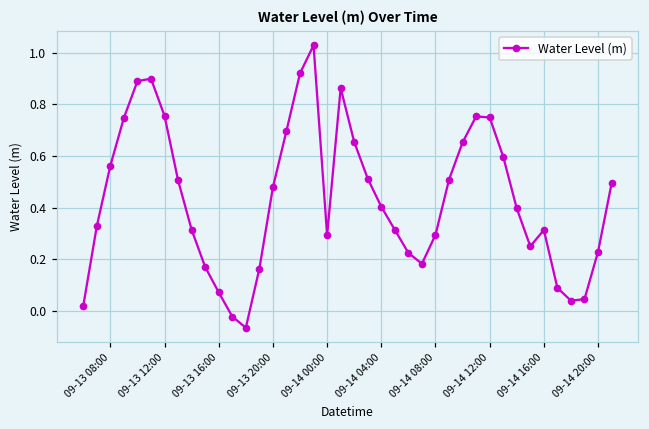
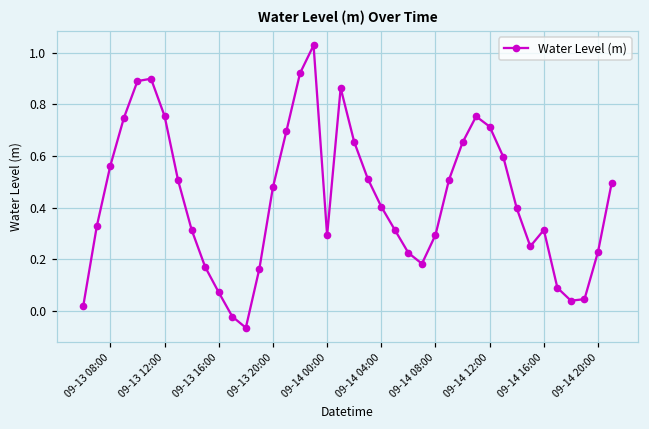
09-14 12:00: 0.75 -> 0.71
